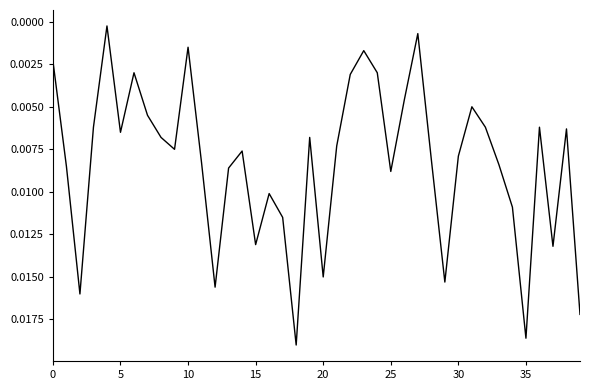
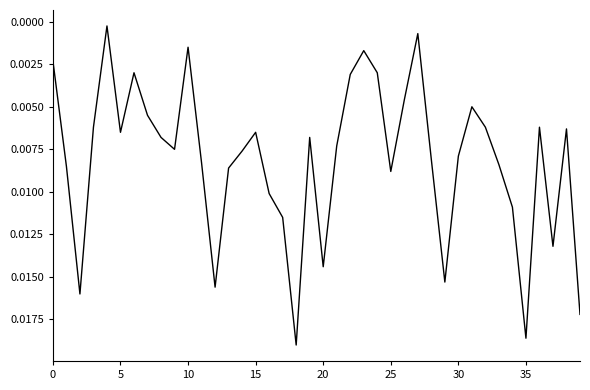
15: 0.0131 -> 0.0065
20: 0.0150 -> 0.0144
